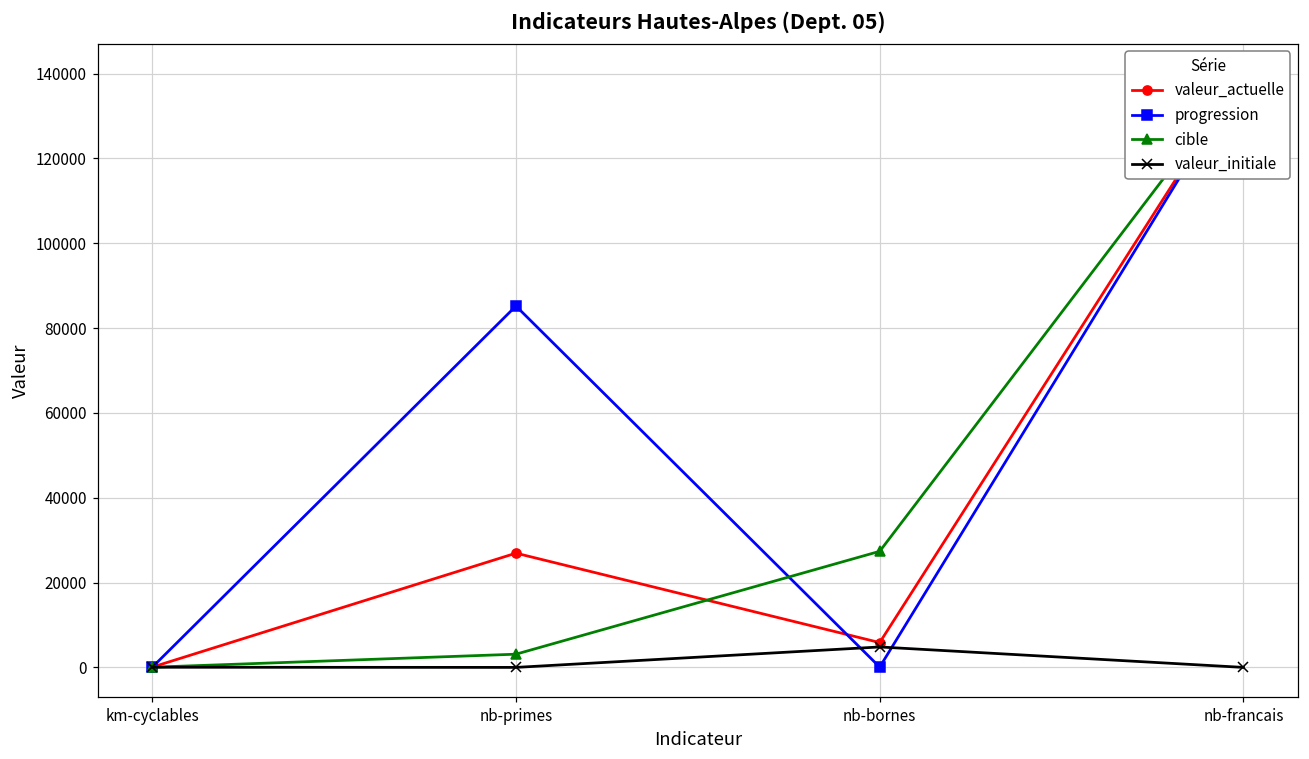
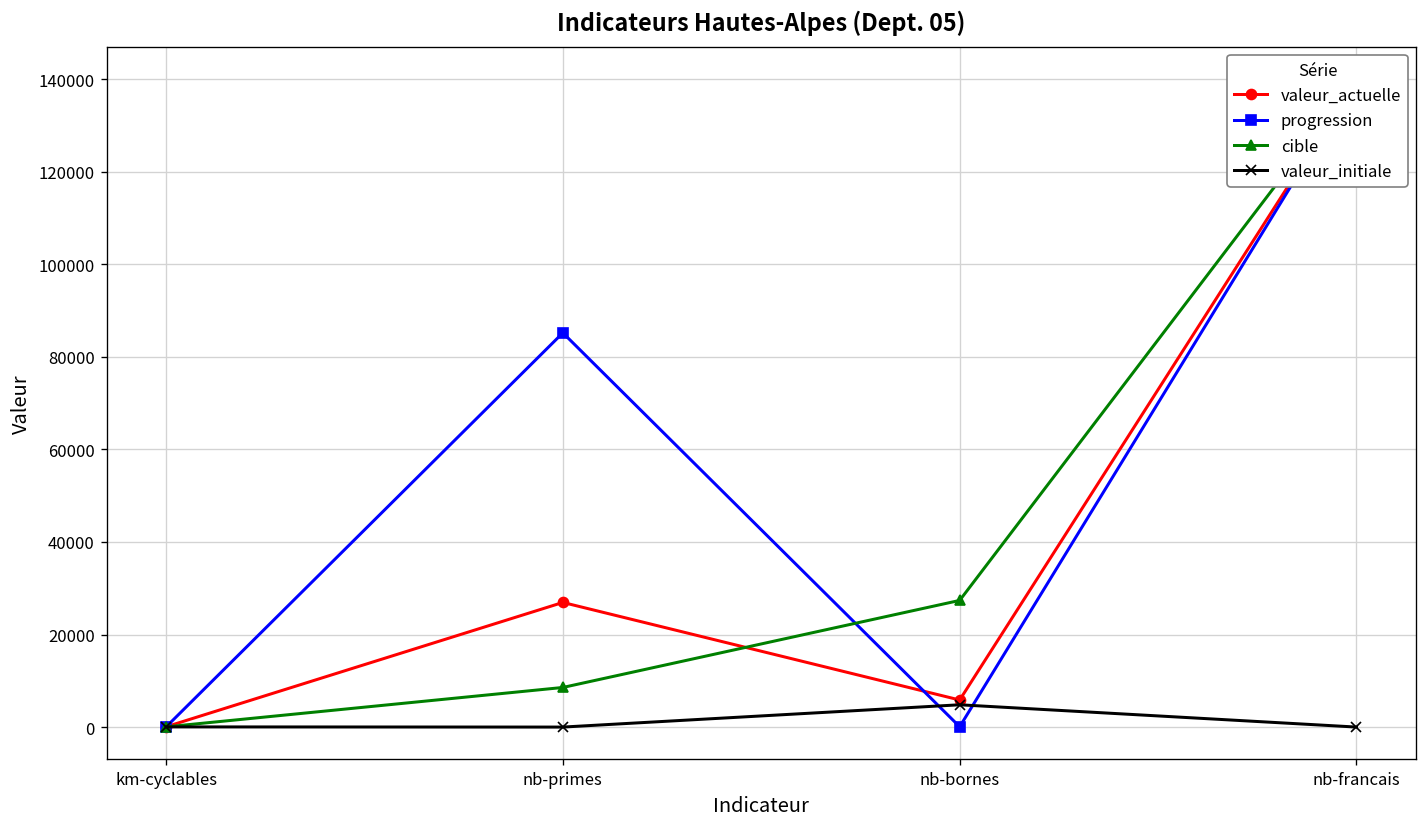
cible, nb-primes: 3000 -> 9000
